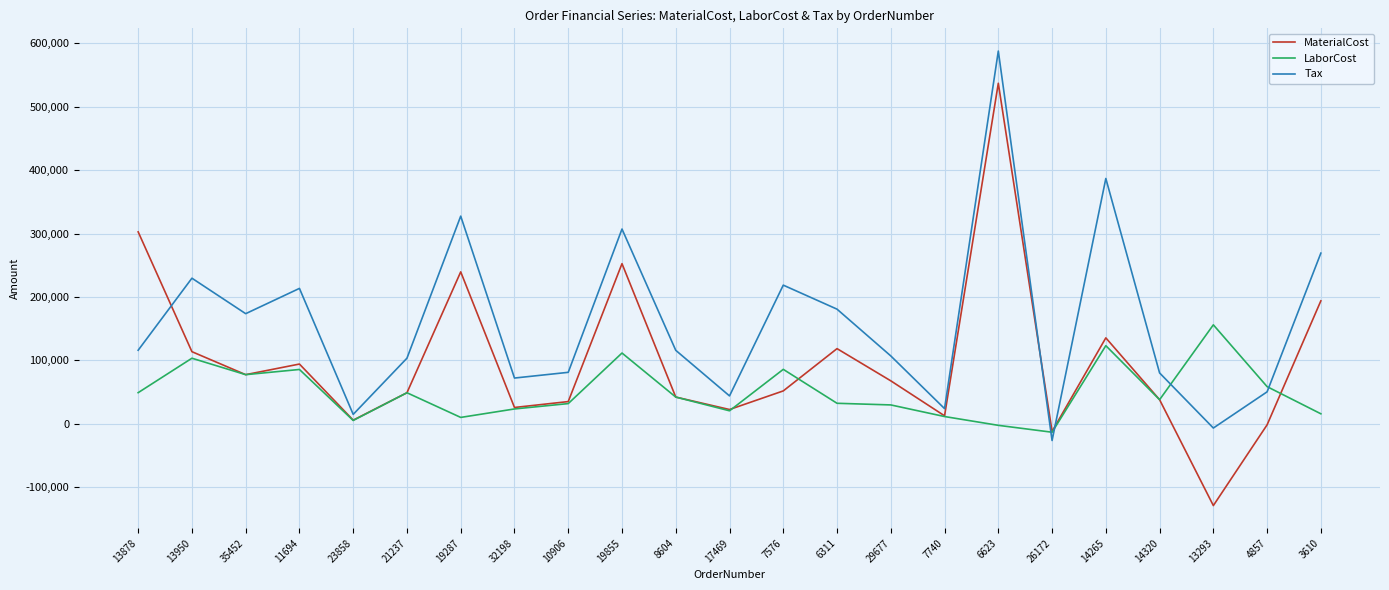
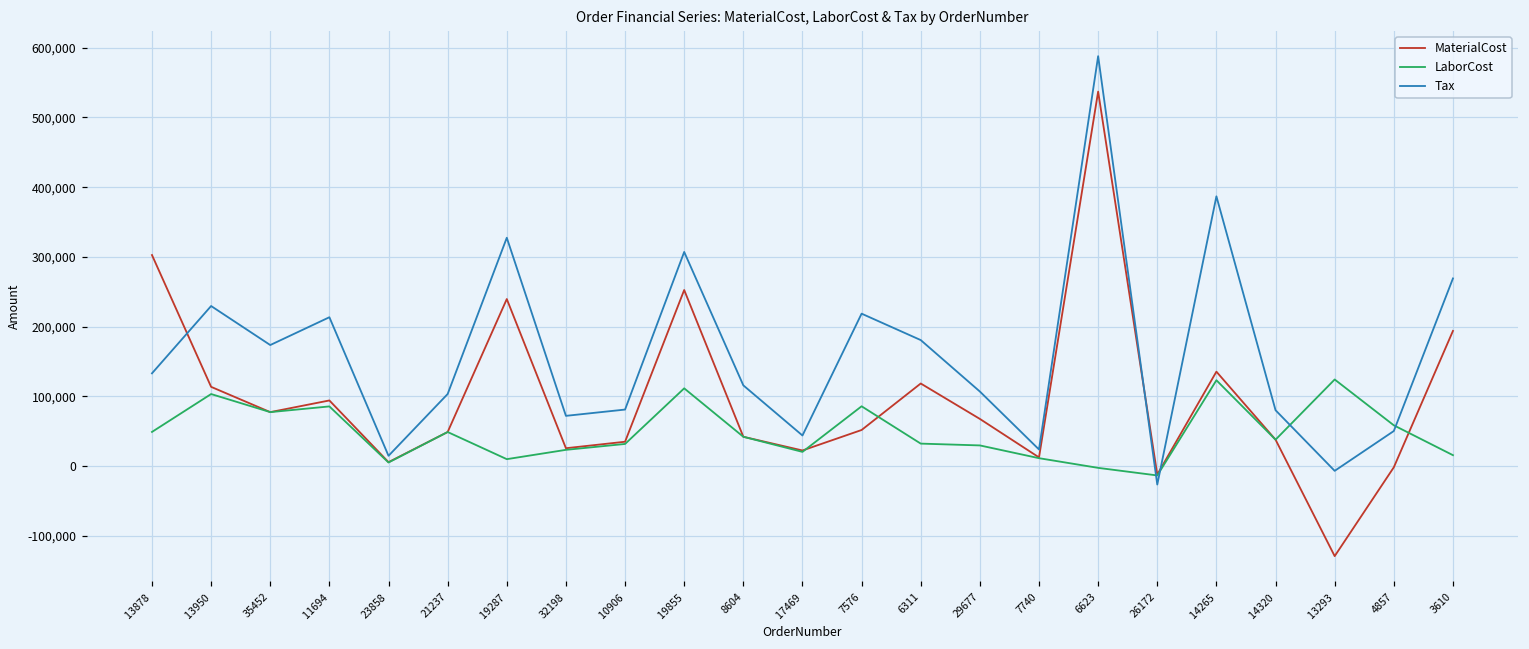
Tax, 13878: 120,000 -> 130,000
LaborCost, 13293: 160,000 -> 120,000
